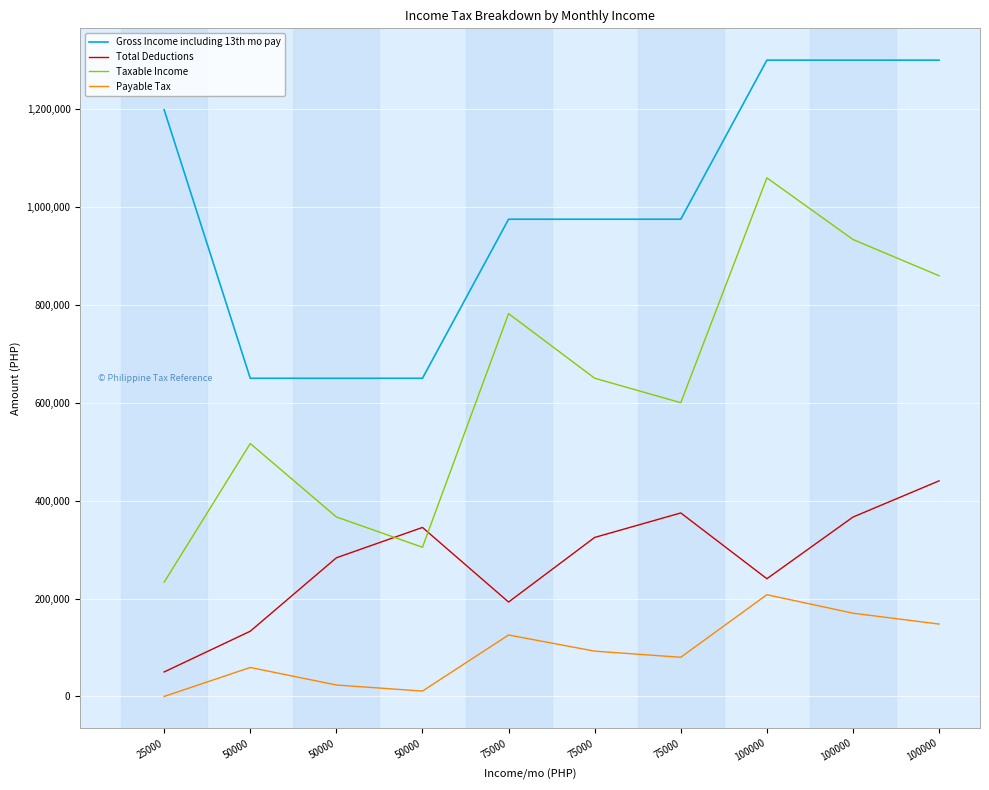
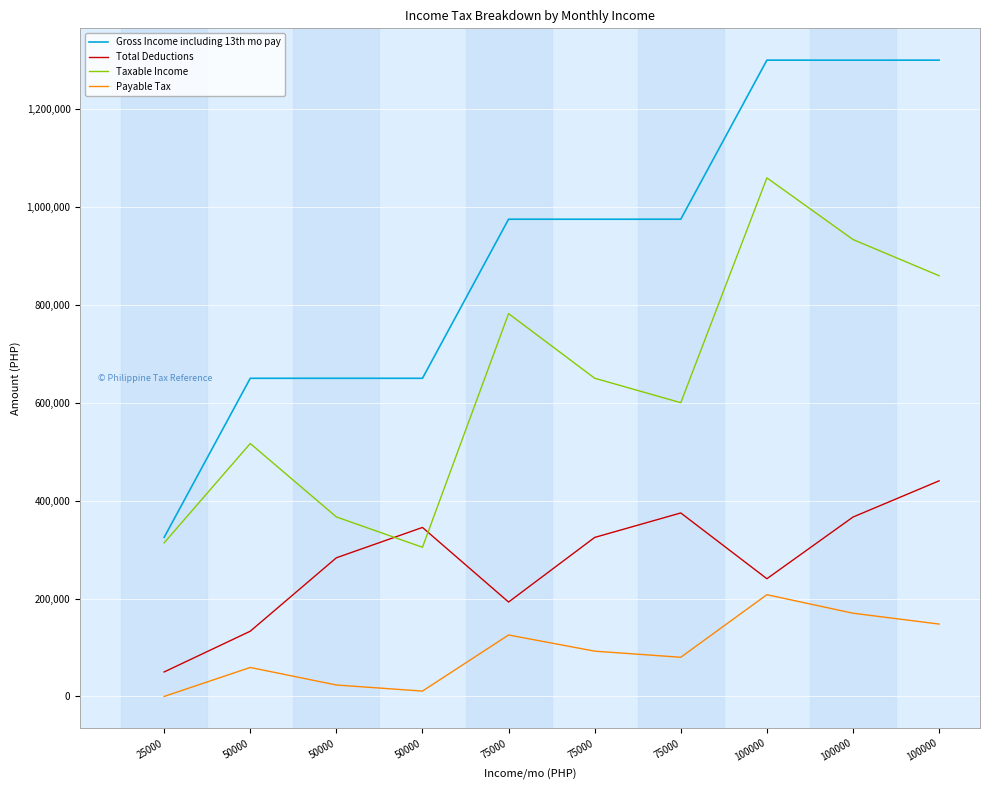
Gross Income including 13th mo pay, 25000: 1,200,000 -> 330,000
Taxable Income, 25000: 230,000 -> 310,000
